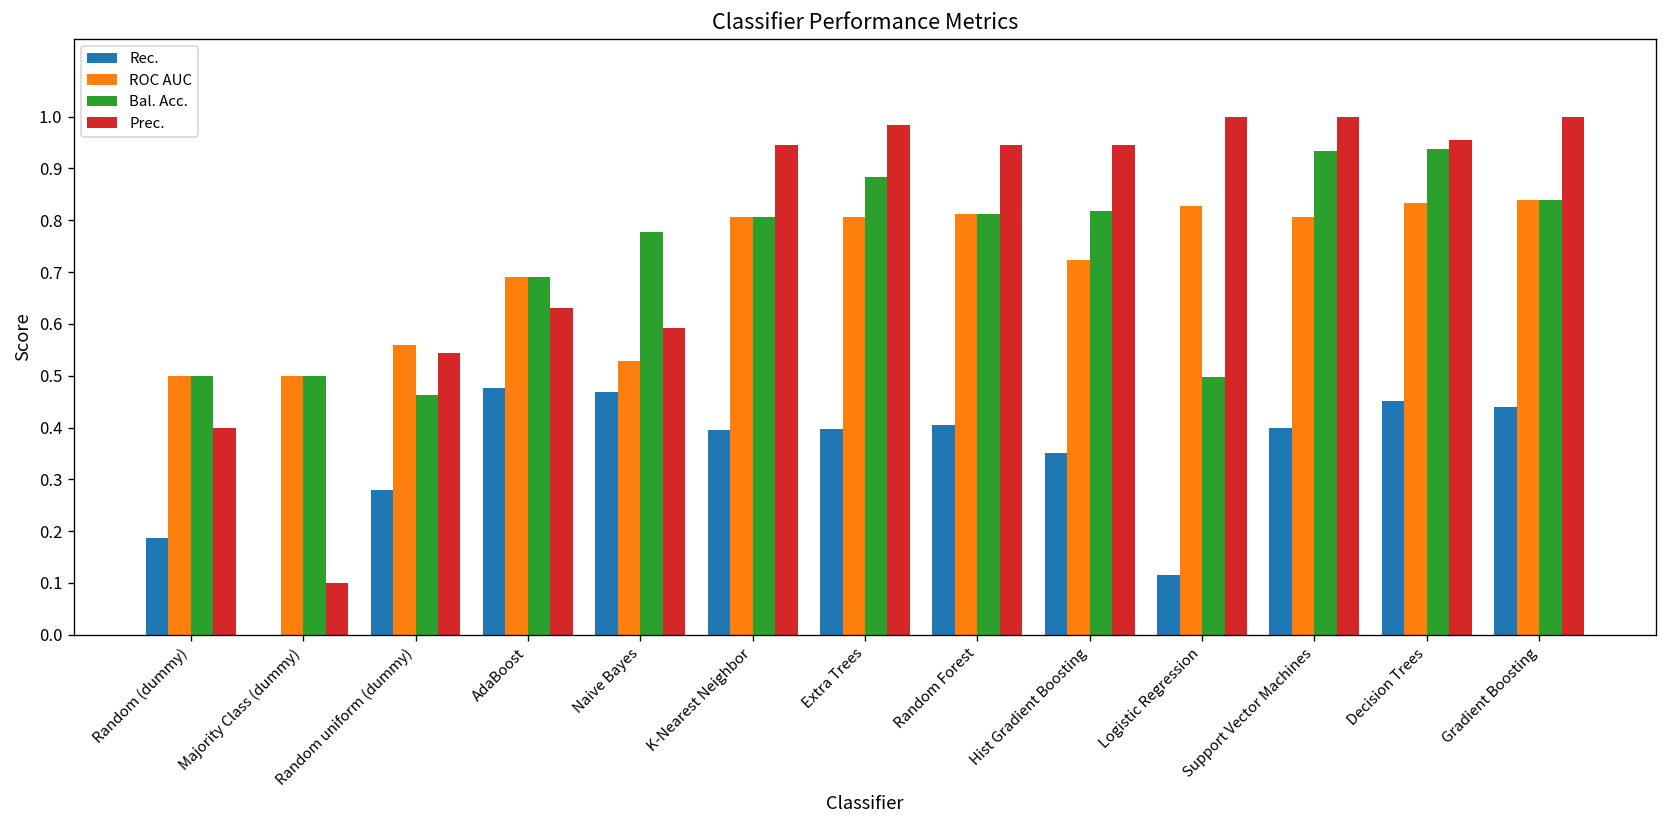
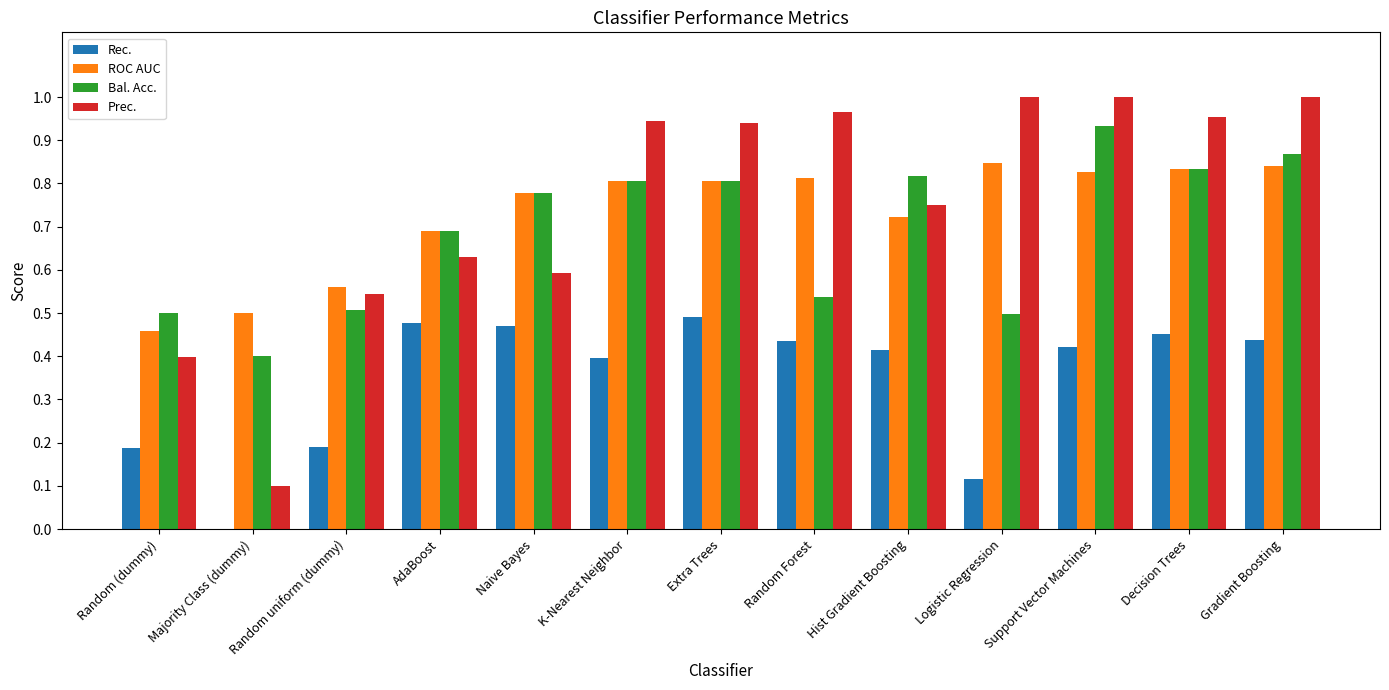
ROC AUC, Random (dummy): 0.50 -> 0.46
Bal. Acc., Majority Class (dummy): 0.5 -> 0.4
Rec., Random uniform (dummy): 0.28 -> 0.19
Bal. Acc., Random uniform (dummy): 0.46 -> 0.51
ROC AUC, Naive Bayes: 0.53 -> 0.78
Rec., Extra Trees: 0.40 -> 0.49
Bal. Acc., Extra Trees: 0.88 -> 0.81
Prec., Extra Trees: 0.98 -> 0.94
Rec., Random Forest: 0.40 -> 0.44
Bal. Acc., Random Forest: 0.81 -> 0.54
Prec., Random Forest: 0.95 -> 0.97
Rec., Hist Gradient Boosting: 0.35 -> 0.41
Prec., Hist Gradient Boosting: 0.94 -> 0.75
ROC AUC, Logistic Regression: 0.83 -> 0.85
Rec., Support Vector Machines: 0.40 -> 0.42
ROC AUC, Support Vector Machines: 0.81 -> 0.83
Bal. Acc., Decision Trees: 0.94 -> 0.83
Bal. Acc., Gradient Boosting: 0.84 -> 0.87
